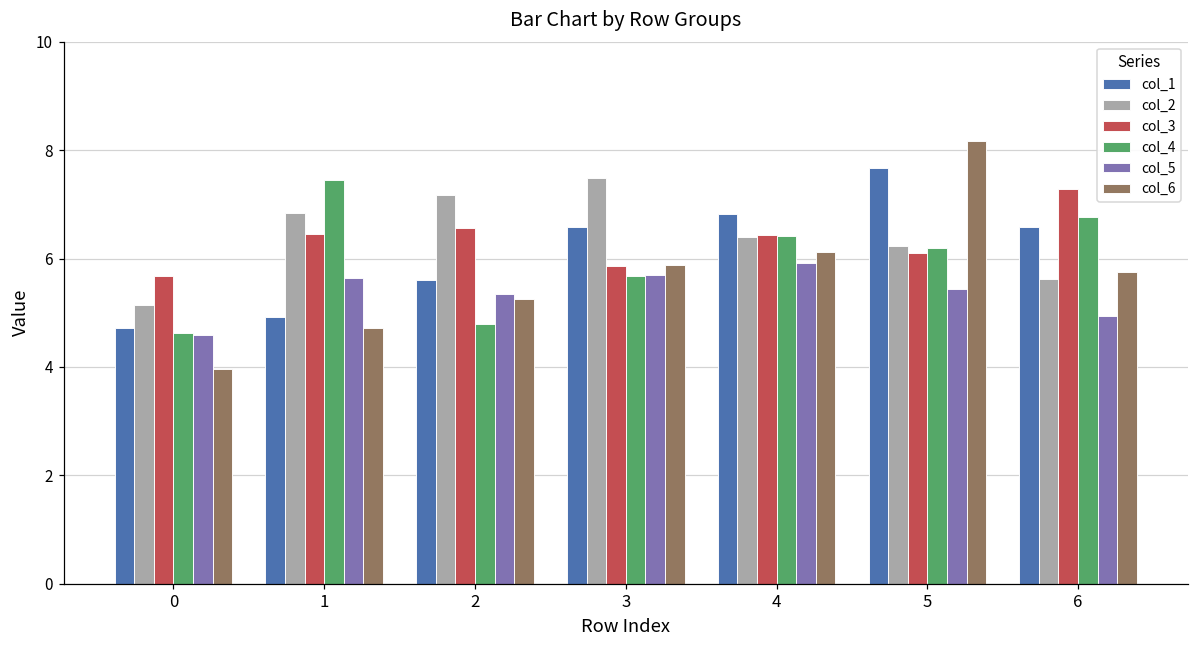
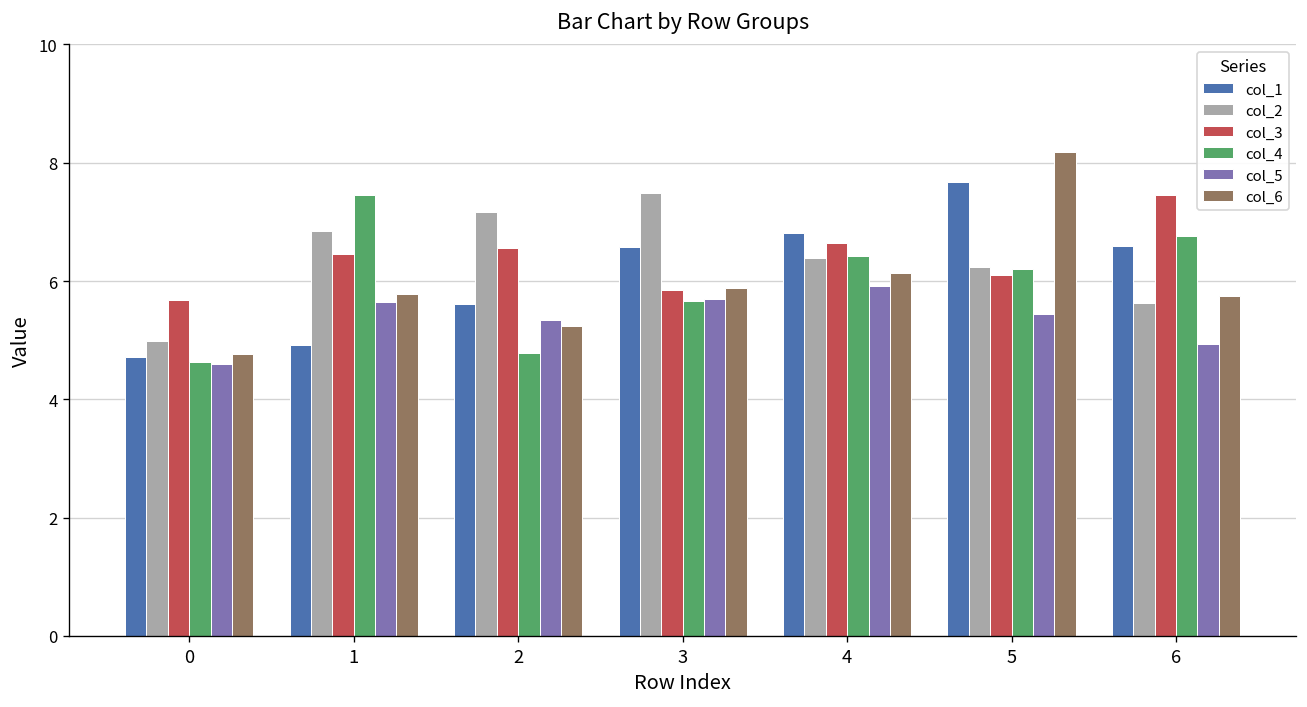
col_2, 0: 5.1 -> 5.0
col_6, 0: 4.0 -> 4.8
col_6, 1: 4.7 -> 5.8
col_3, 4: 6.4 -> 6.6
col_3, 6: 7.3 -> 7.5
